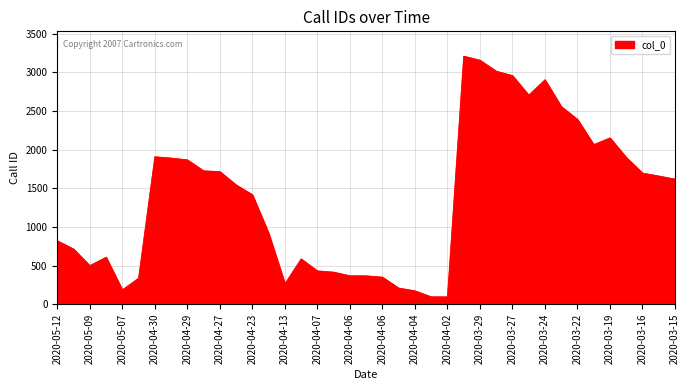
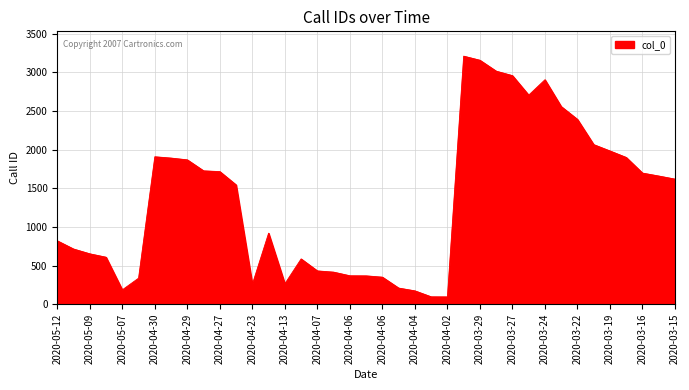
2020-05-09: 500 -> 700
2020-04-23: 1400 -> 300
2020-03-19: 2200 -> 2000
